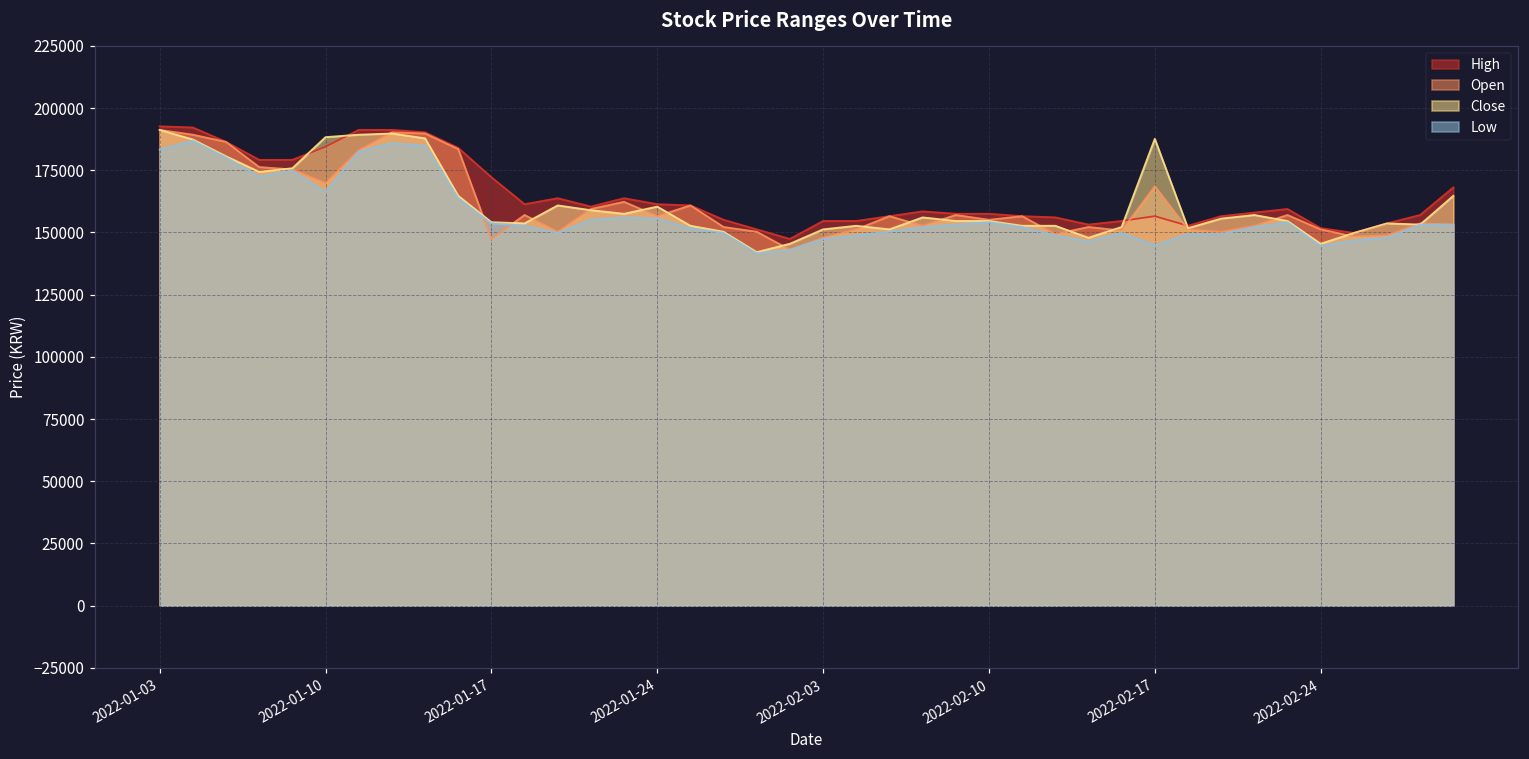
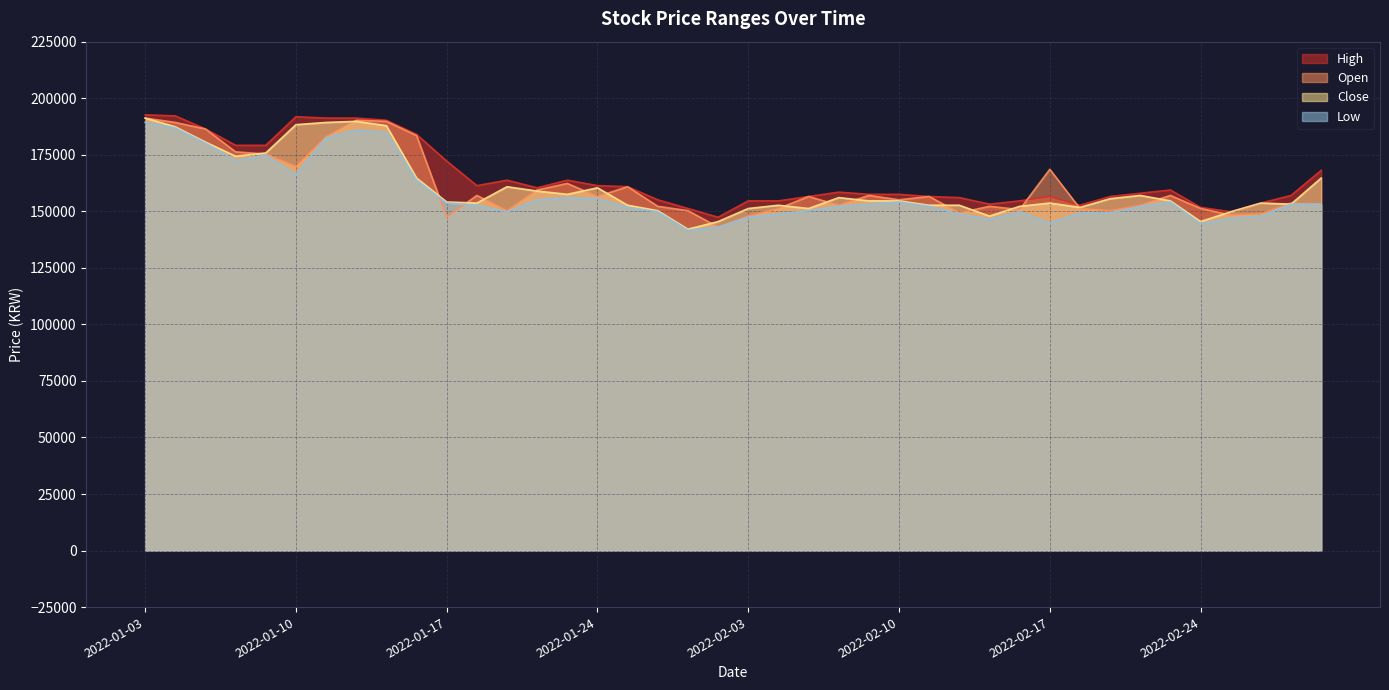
Low, 2022-01-03: 183000 -> 189000
High, 2022-01-10: 184000 -> 192000
Close, 2022-02-17: 188000 -> 154000
